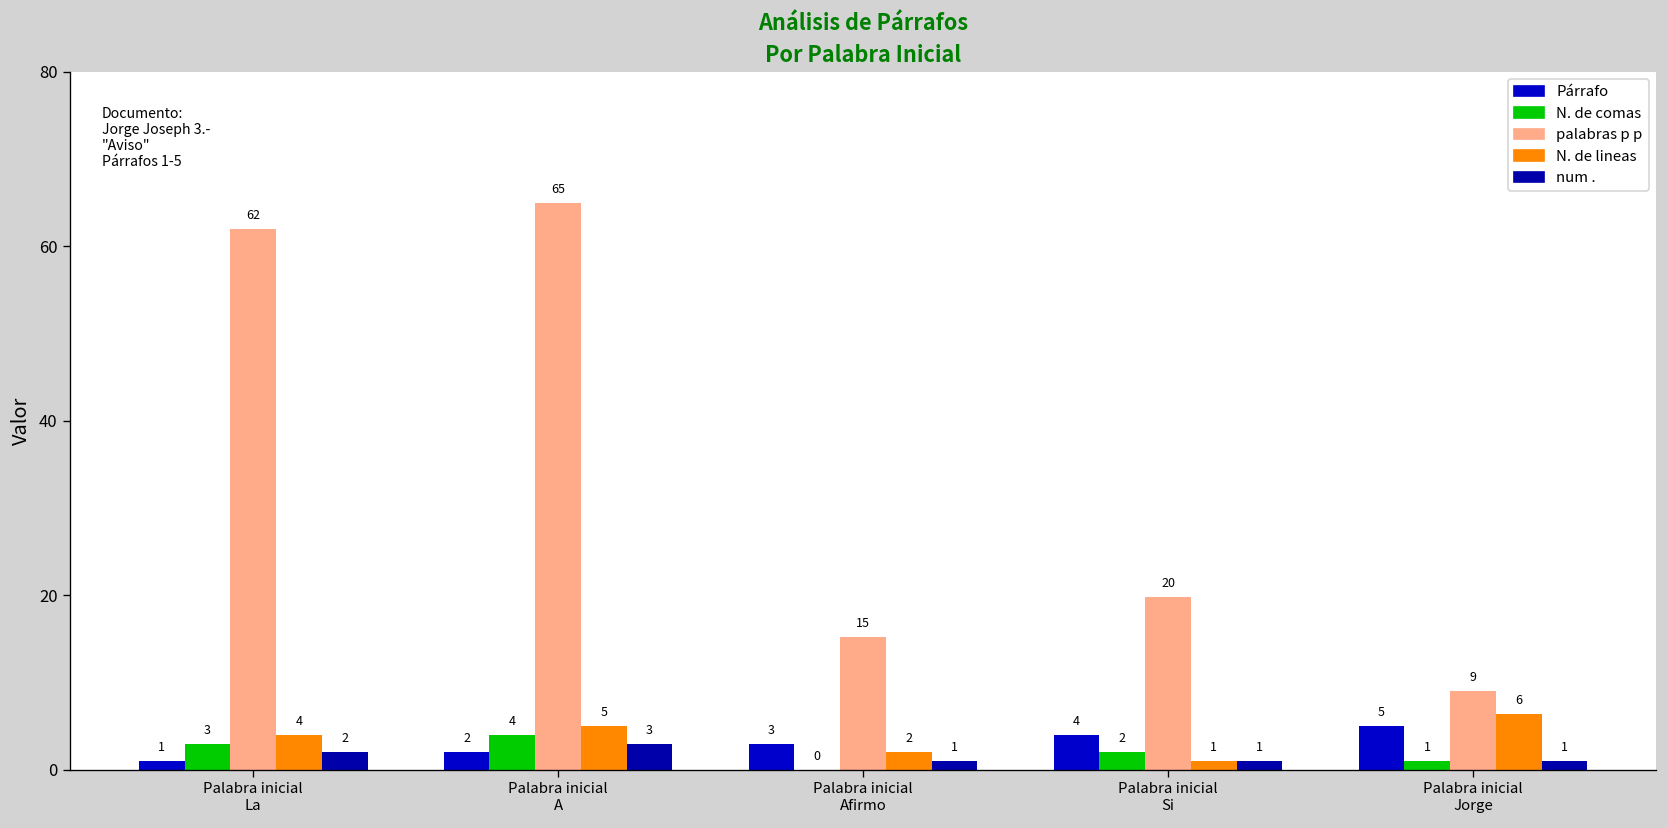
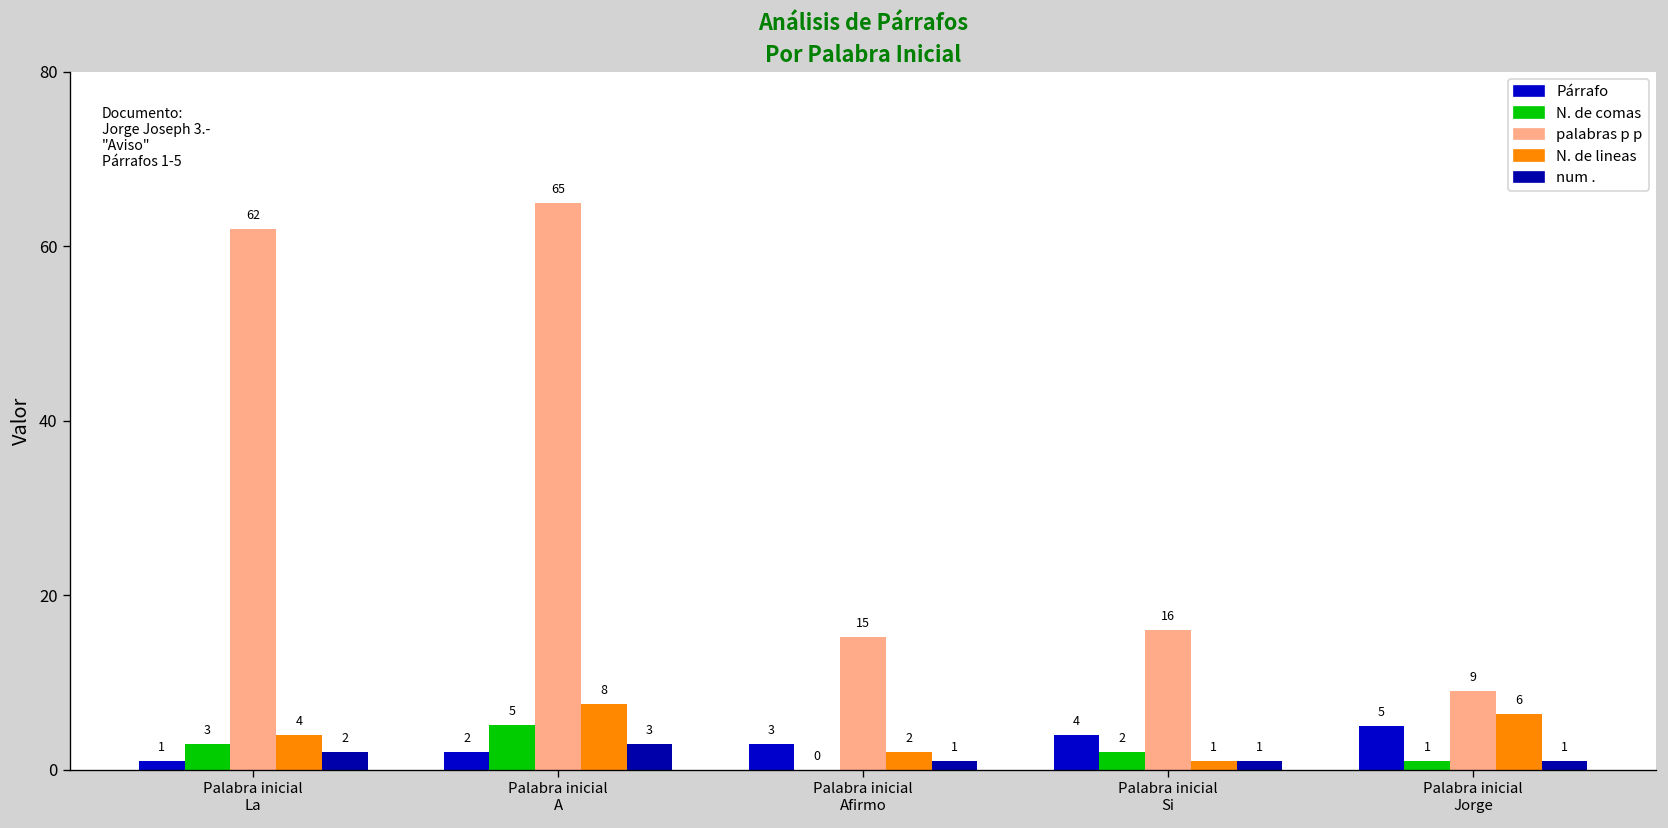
N. de comas, Palabra inicial A: 4 -> 5
N. de lineas, Palabra inicial A: 5 -> 8
palabras p p, Palabra inicial Si: 20 -> 16
